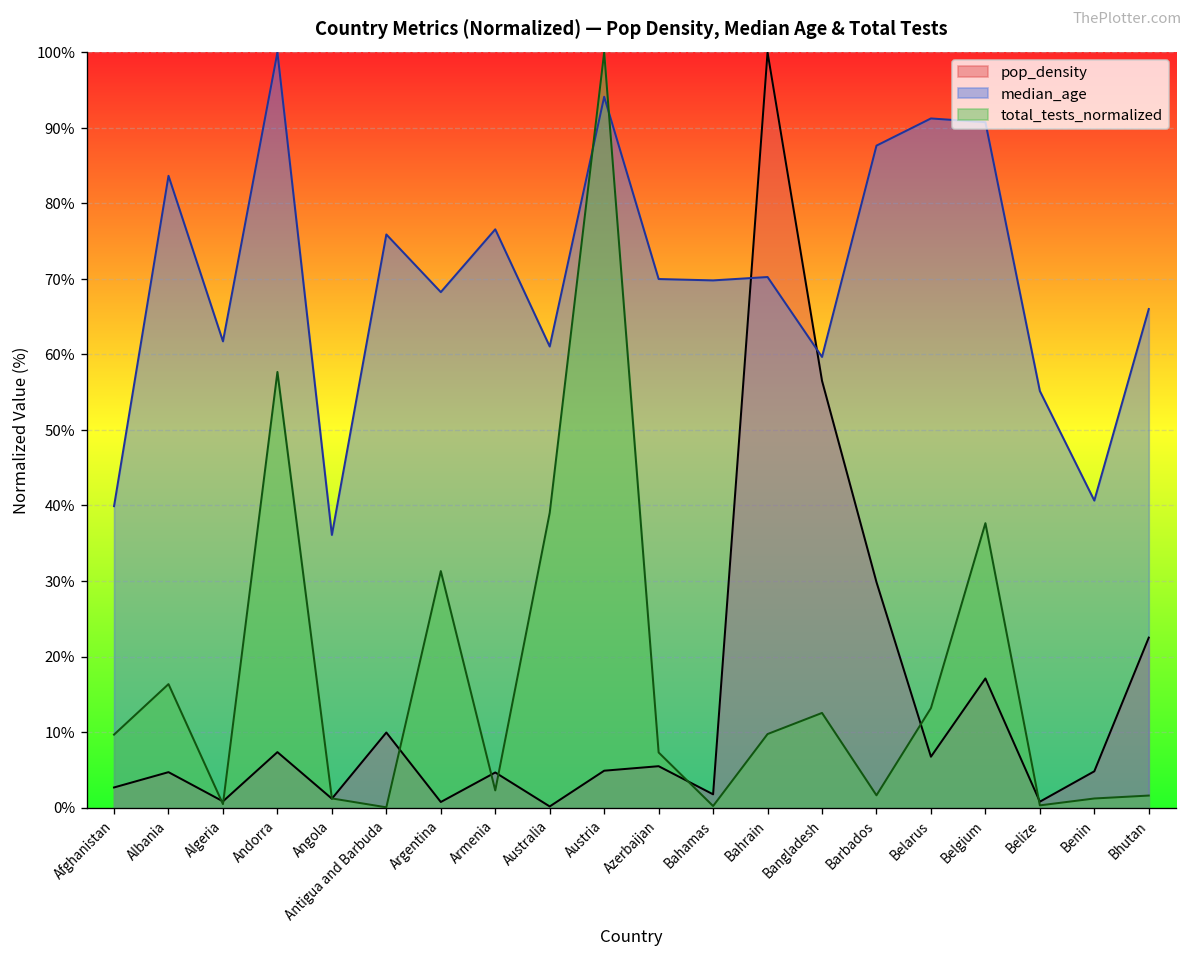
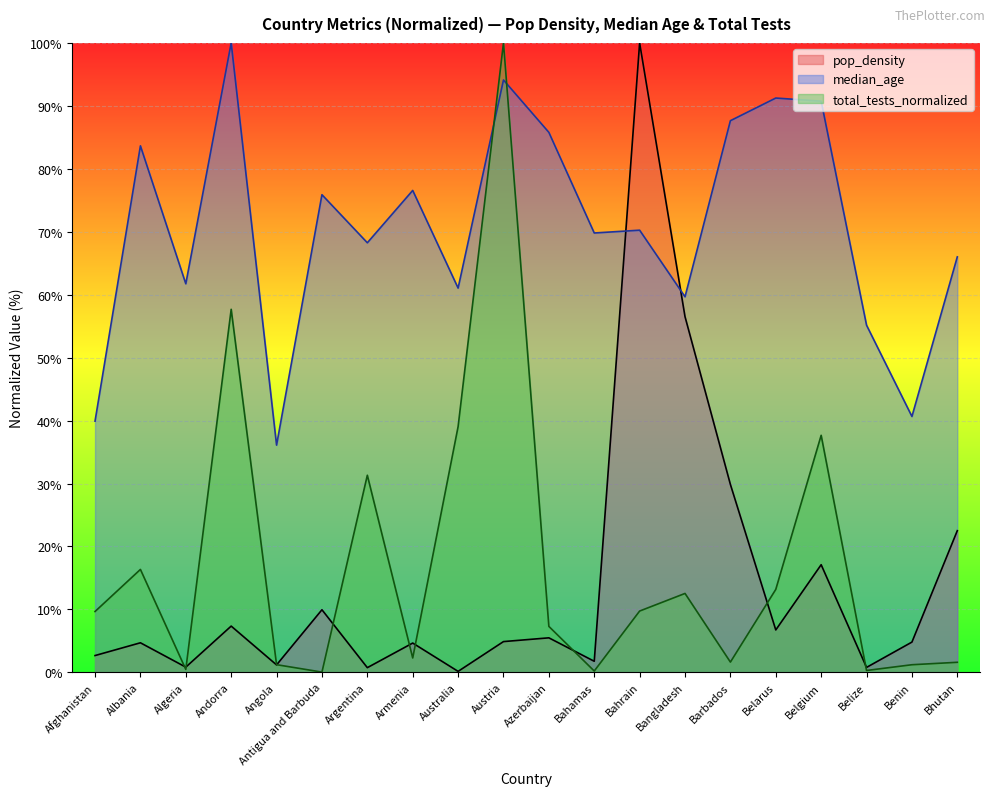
median_age, Azerbaijan: 70% -> 86%
